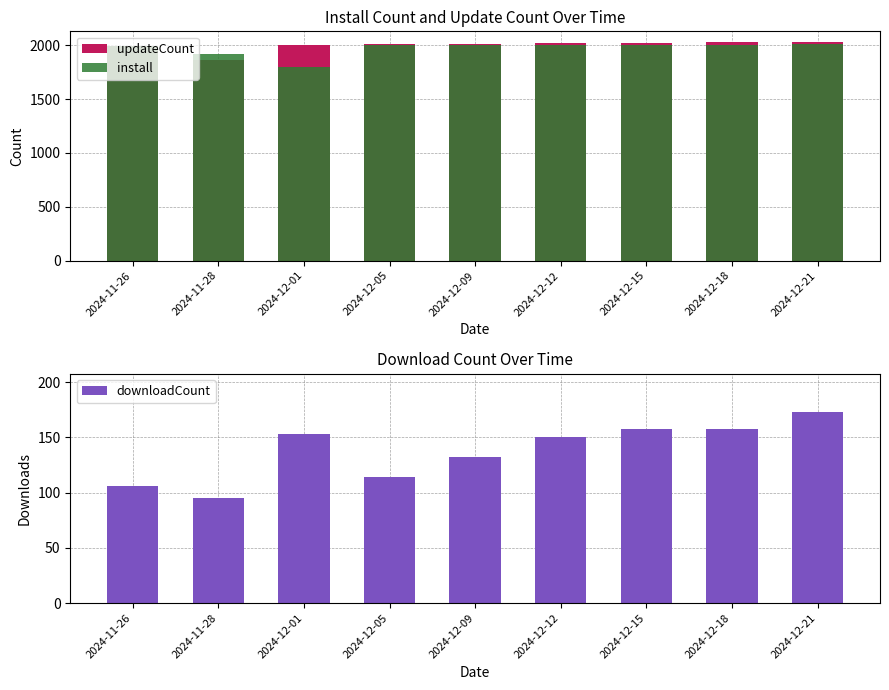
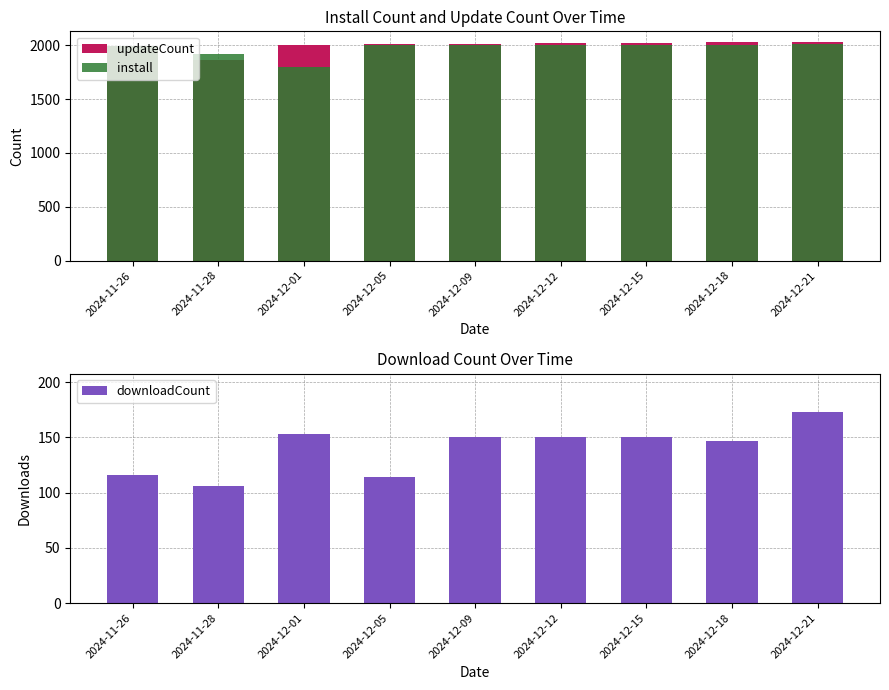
Download Count Over Time, 2024-11-26: 106 -> 116
Download Count Over Time, 2024-11-28: 95 -> 106
Download Count Over Time, 2024-12-09: 132 -> 150
Download Count Over Time, 2024-12-15: 158 -> 150
Download Count Over Time, 2024-12-18: 158 -> 147
